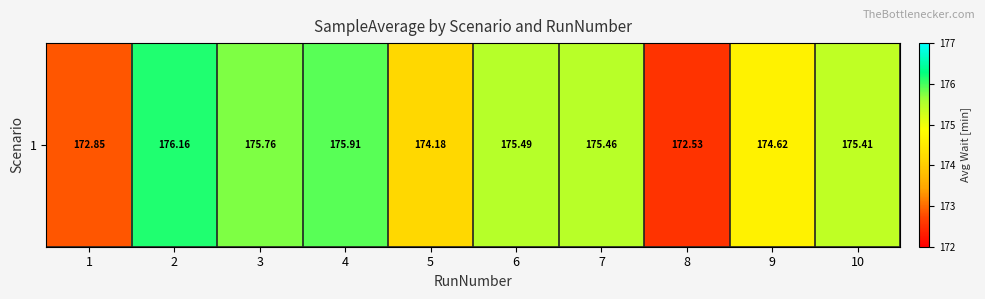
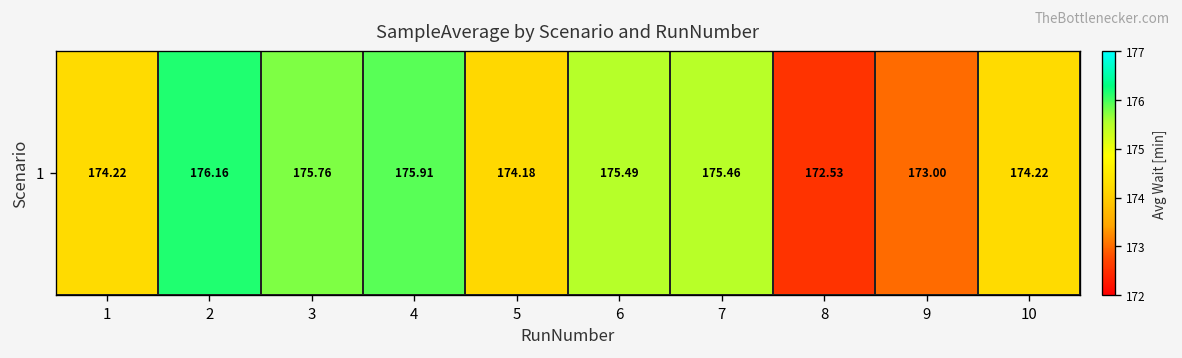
1, 1: 172.85 -> 174.22
1, 9: 174.62 -> 173.00
1, 10: 175.41 -> 174.22
